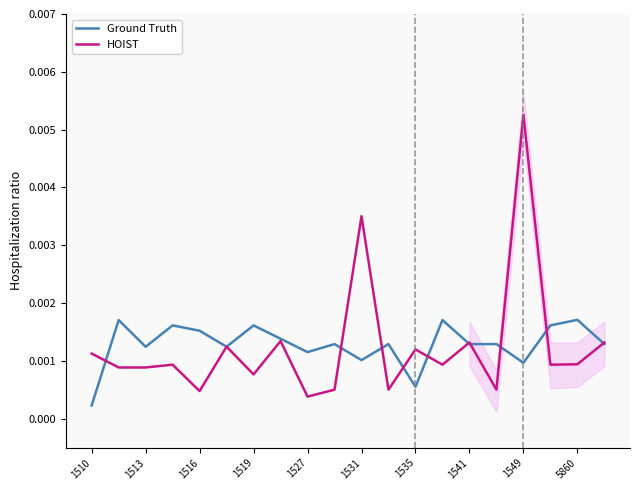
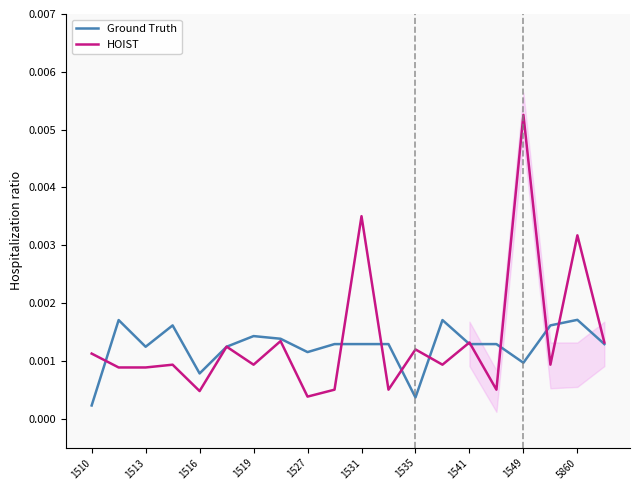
Ground Truth, 1516: 0.0015 -> 0.0008
Ground Truth, 1519: 0.0016 -> 0.0014
HOIST, 1519: 0.0008 -> 0.0009
Ground Truth, 1531: 0.0010 -> 0.0013
Ground Truth, 1535: 0.0006 -> 0.0004
HOIST, 5860: 0.0009 -> 0.0032
